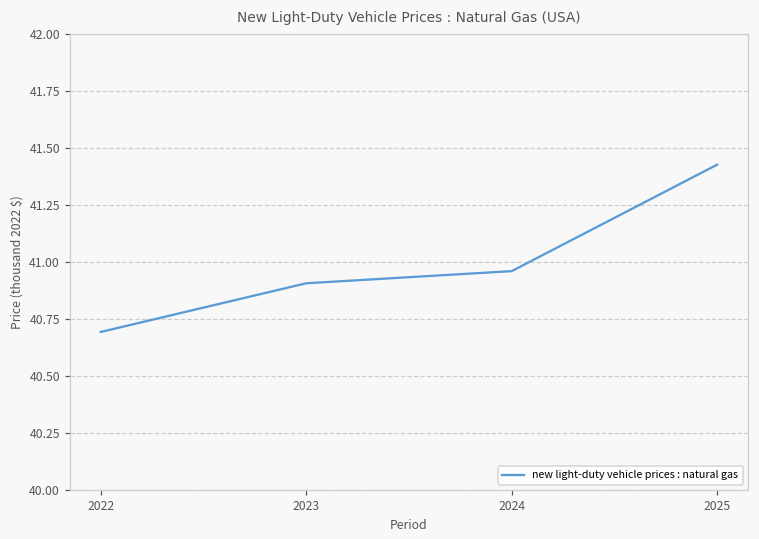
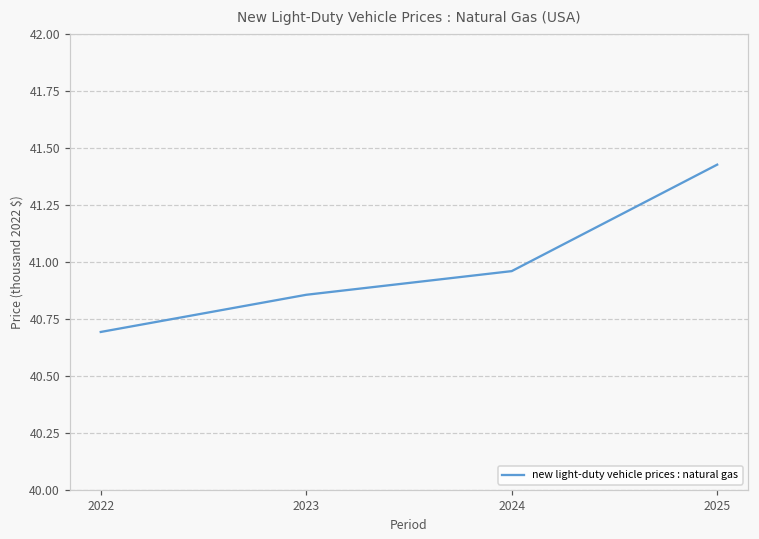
2023: 40.91 -> 40.86
